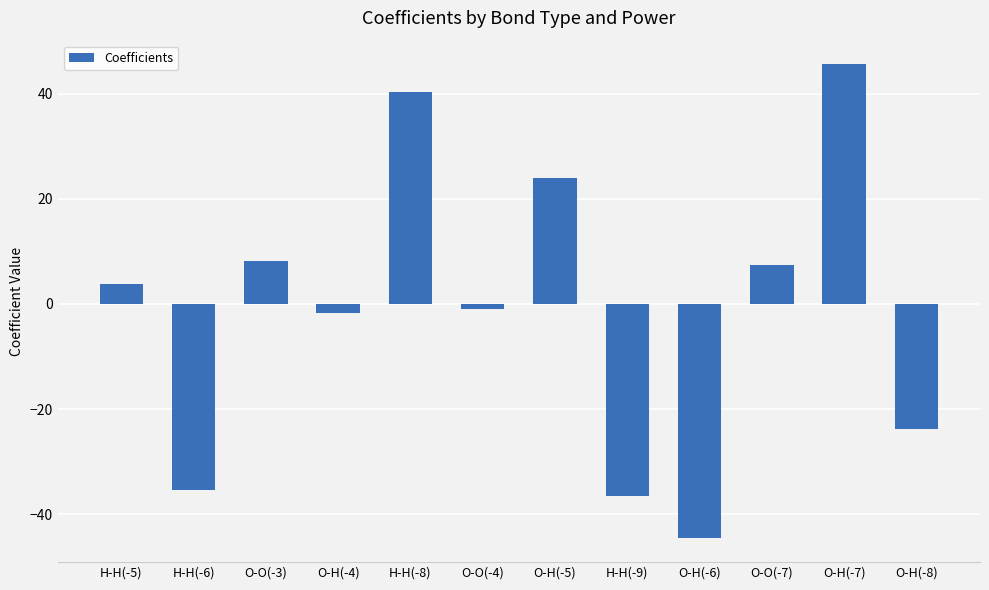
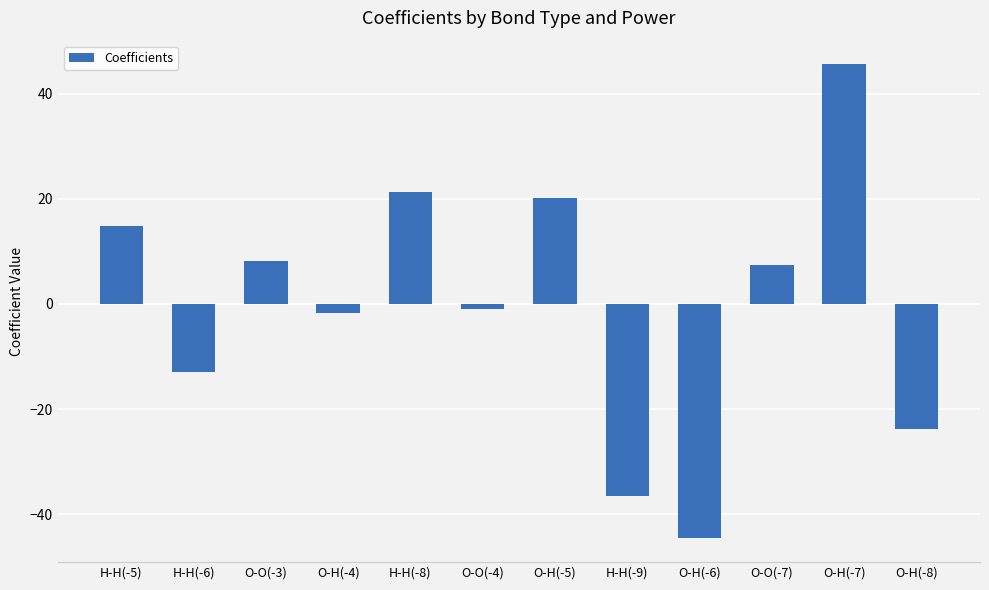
H-H(-5): 4 -> 15
H-H(-6): -35 -> -13
H-H(-8): 40 -> 21
O-H(-5): 24 -> 20
